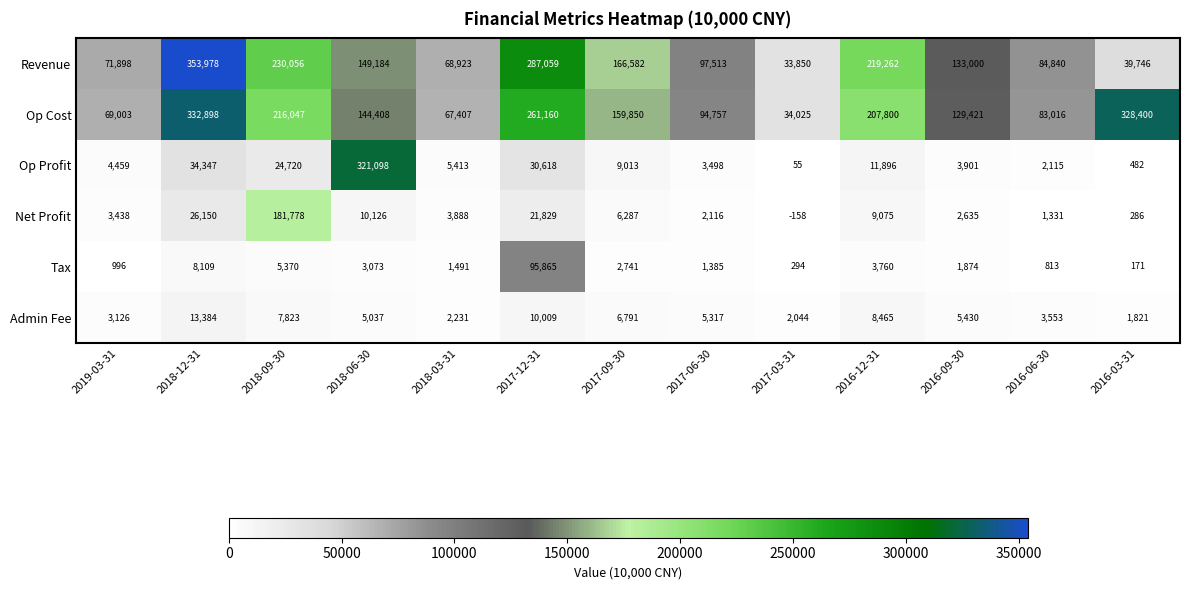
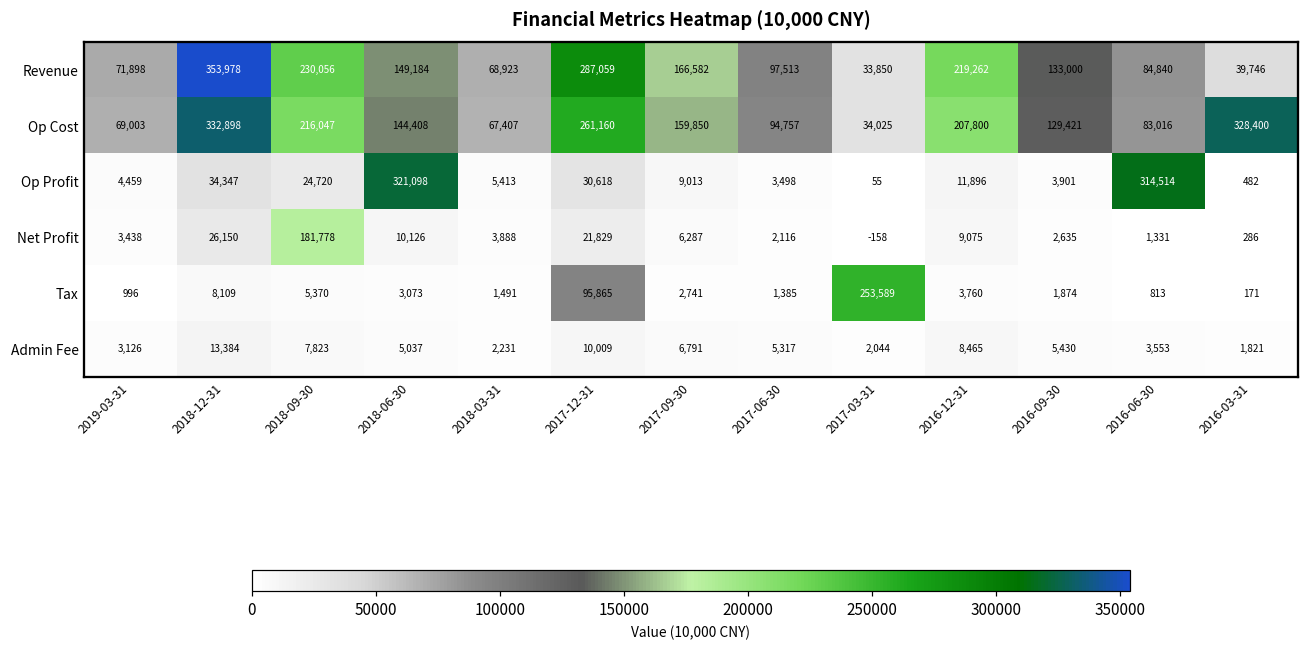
Op Profit, 2016-06-30: 2,115 -> 314,514
Tax, 2017-03-31: 294 -> 253,589
